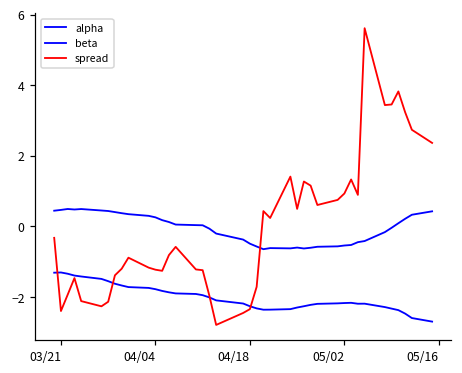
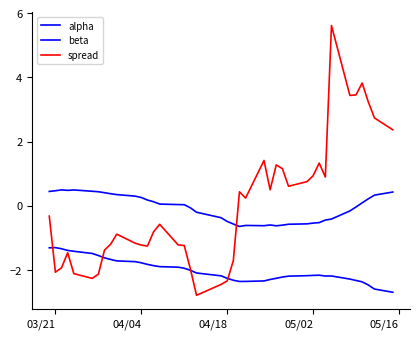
spread, 03/21: -2.4 -> -2.1
